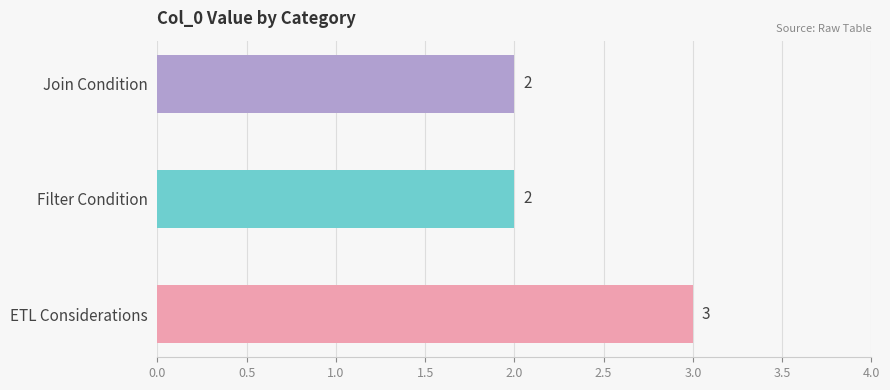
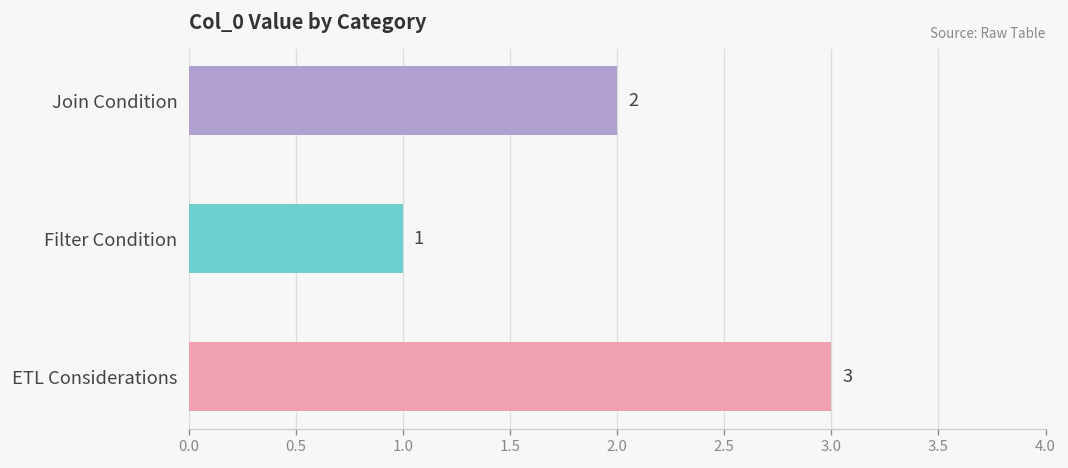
Filter Condition: 2 -> 1
